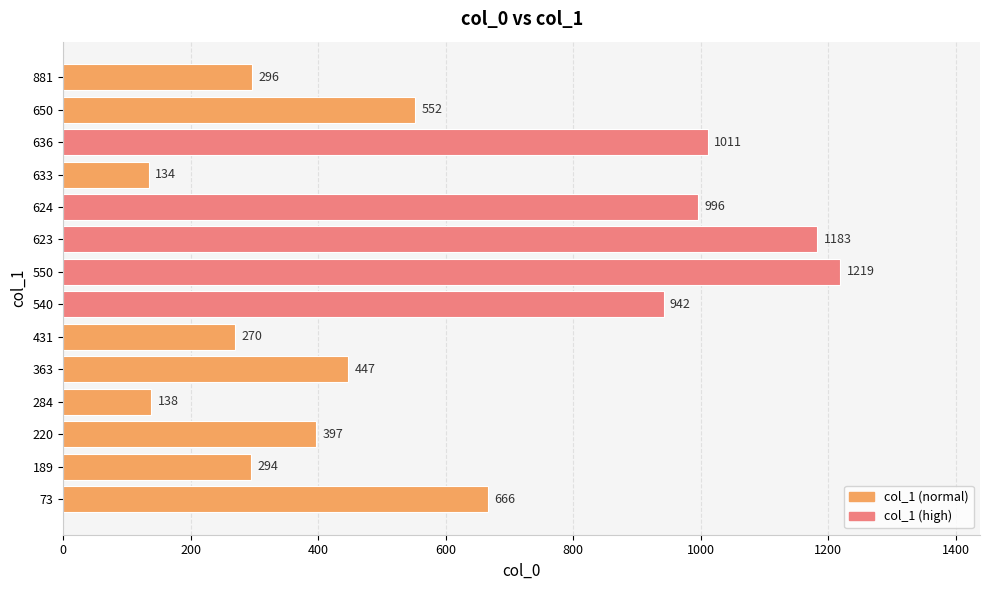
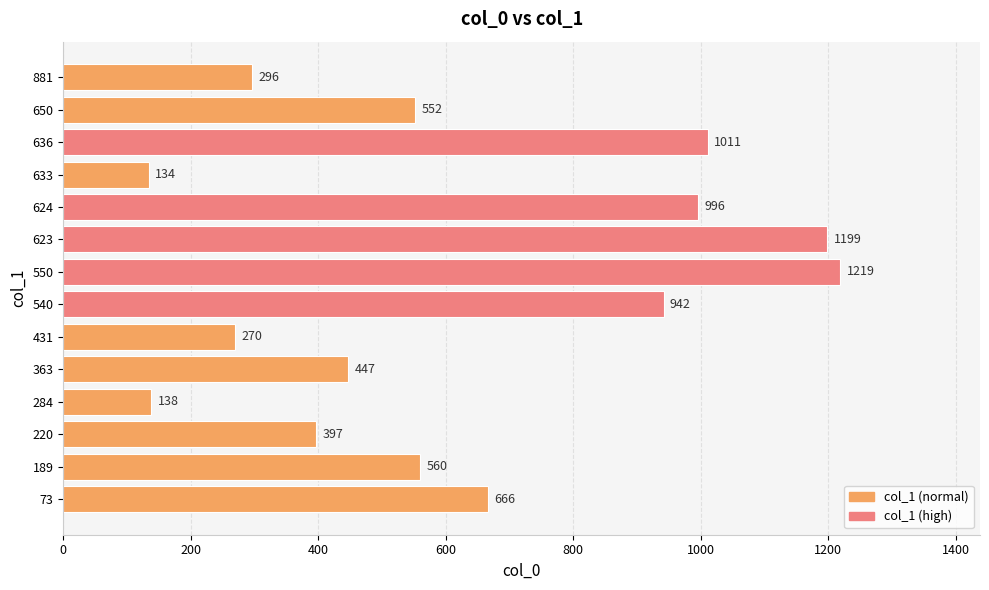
623: 1183 -> 1199
189: 294 -> 560
